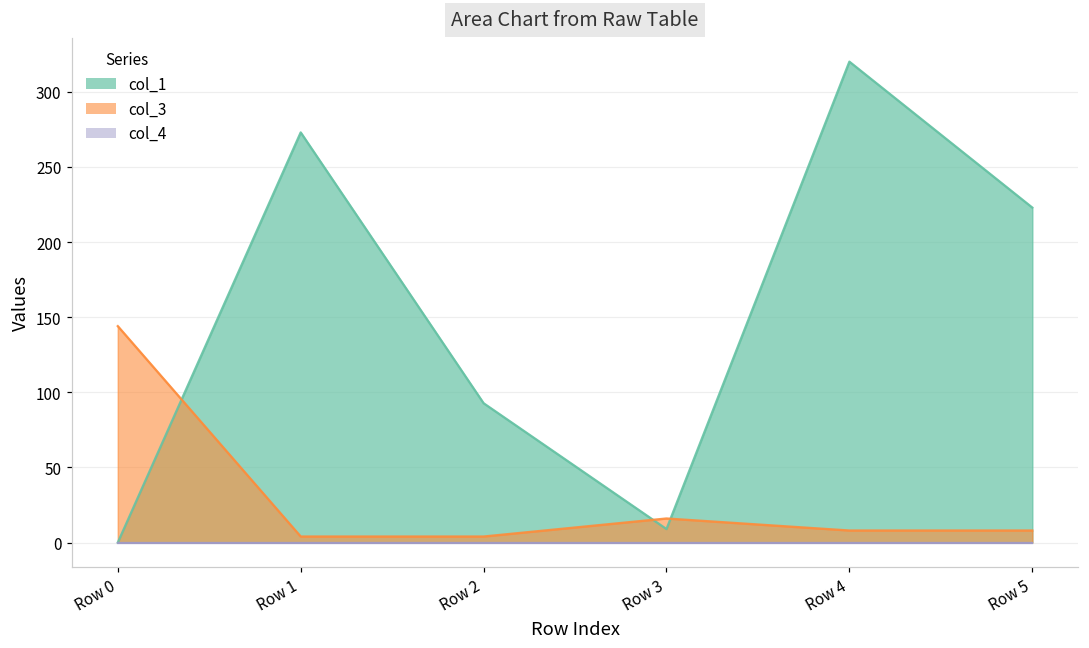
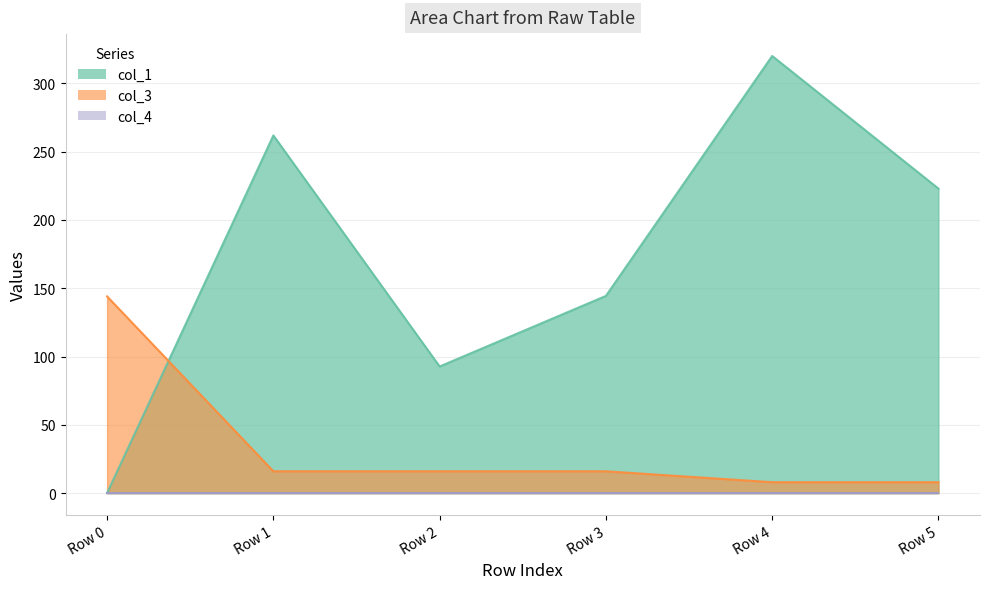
col_1, Row 1: 273 -> 262
col_3, Row 1: 4 -> 16
col_3, Row 2: 4 -> 16
col_1, Row 3: 9 -> 144
